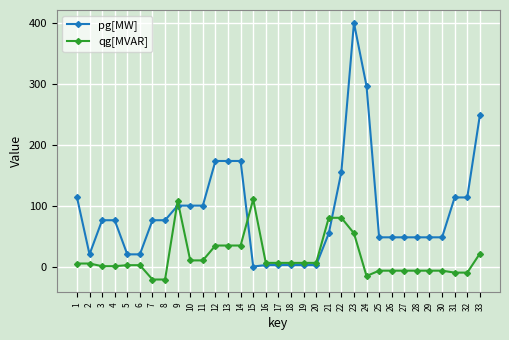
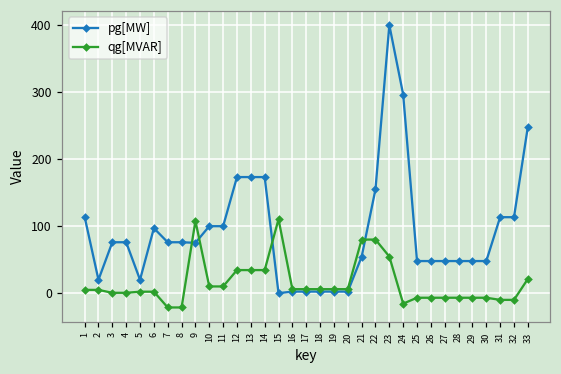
pg[MW], 6: 20 -> 100
pg[MW], 9: 100 -> 80
